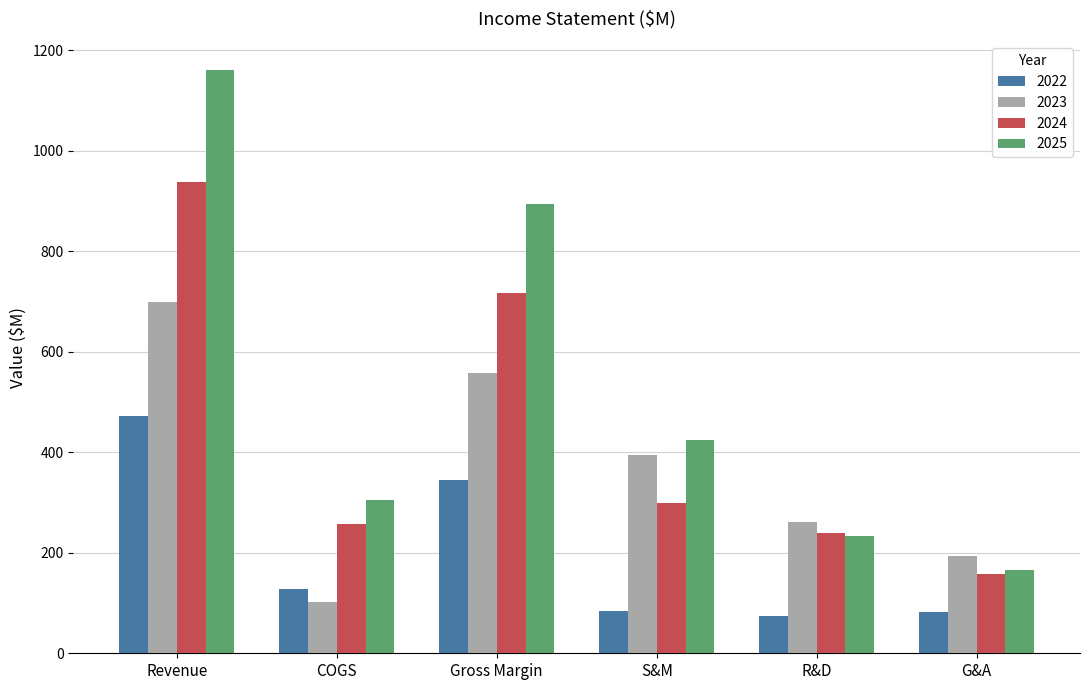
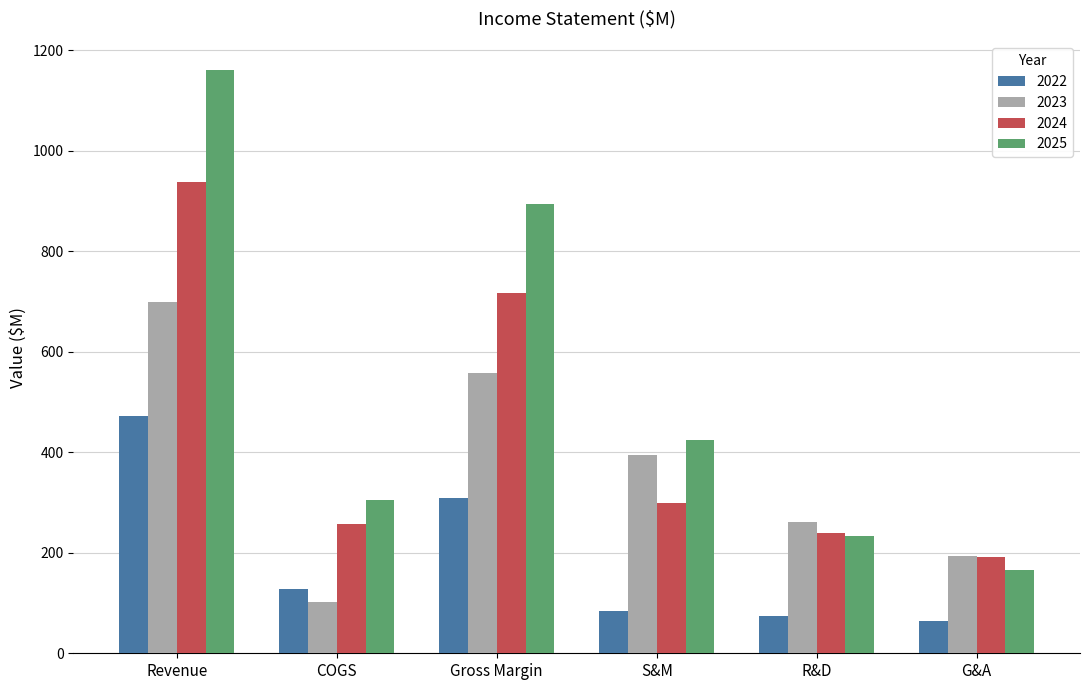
2022, Gross Margin: 340 -> 310
2022, G&A: 80 -> 70
2024, G&A: 160 -> 190
